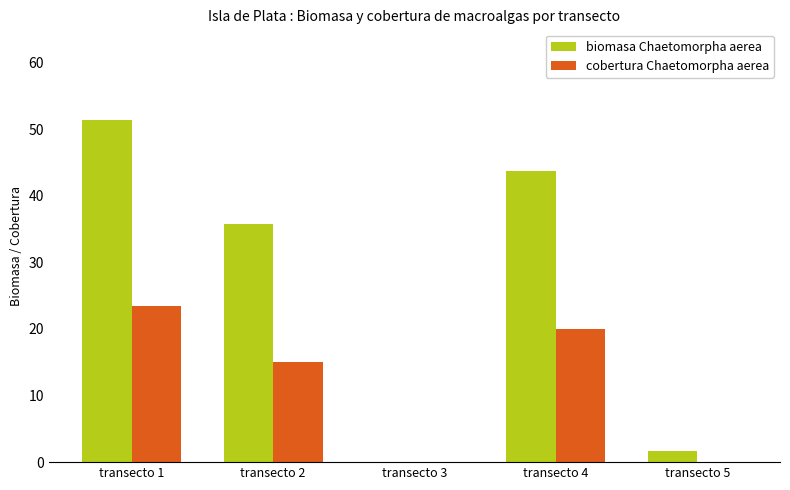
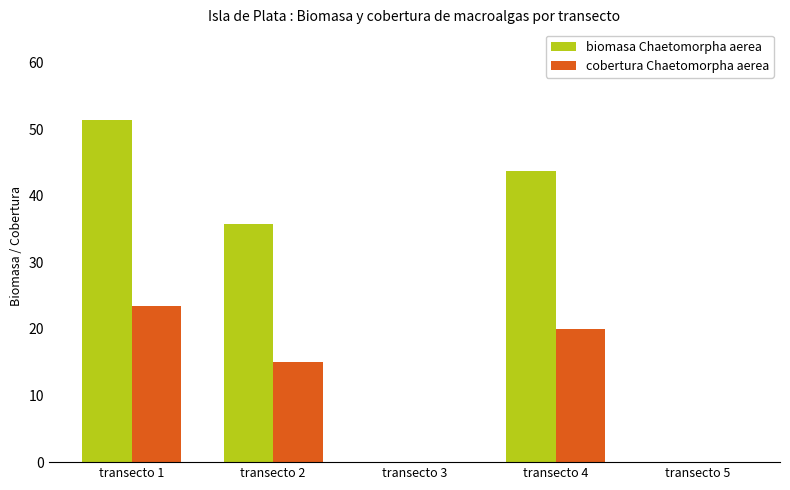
biomasa Chaetomorpha aerea, transecto 5: 2 -> 0
